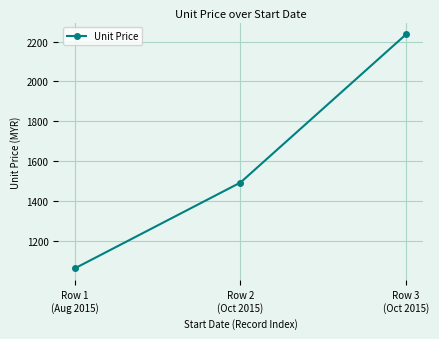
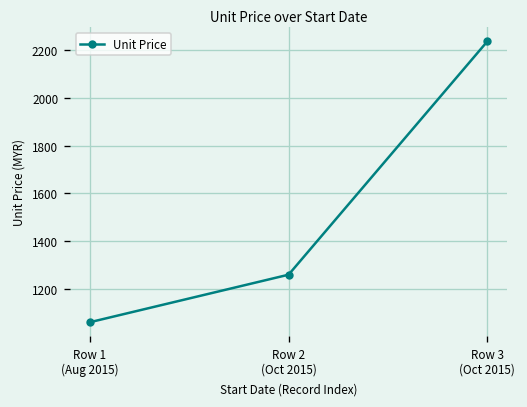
Row 2 (Oct 2015): 1490 -> 1260
